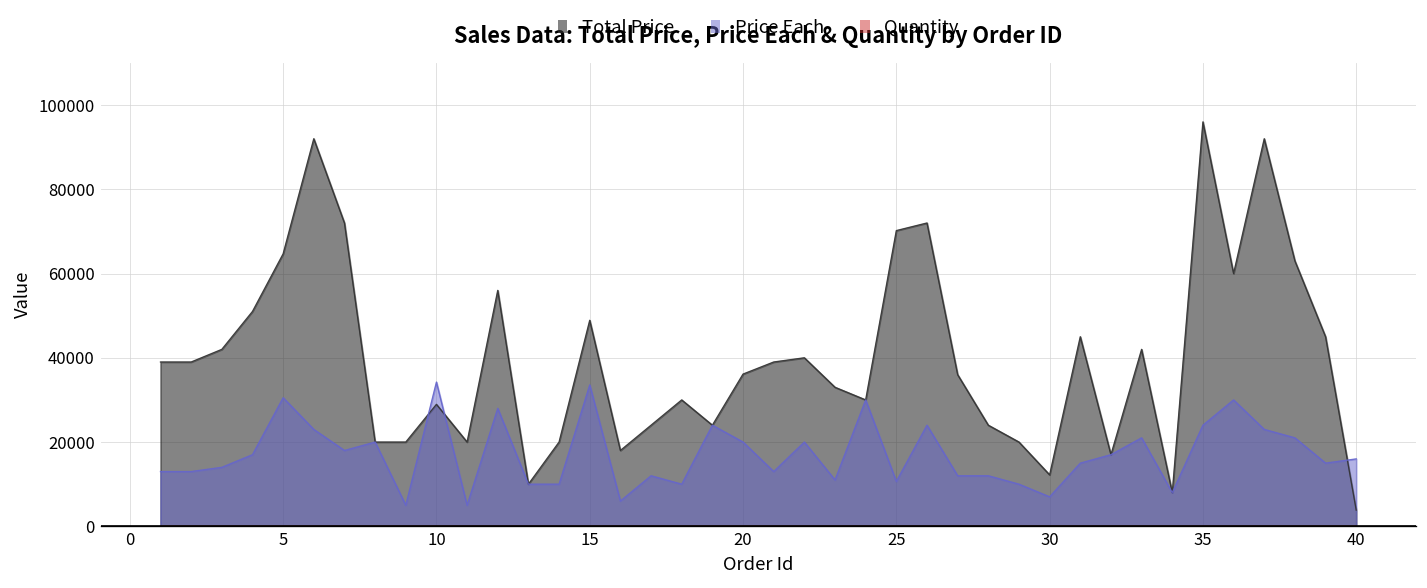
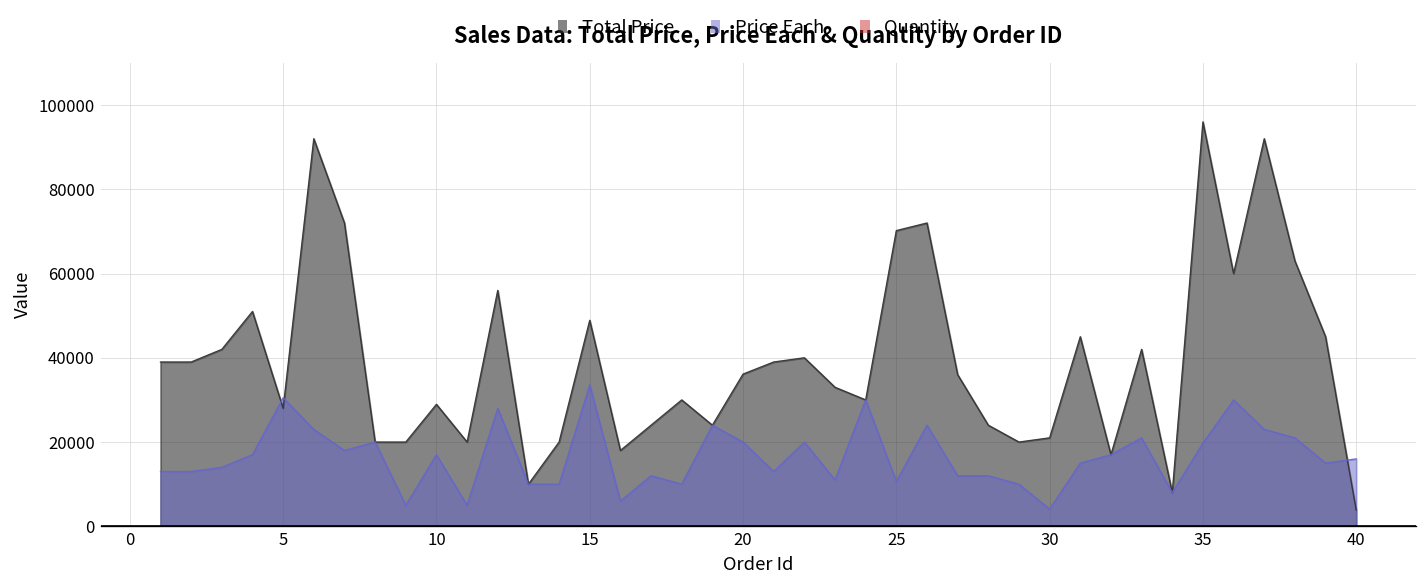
Total Price, 5: 65000 -> 28000
Price Each, 10: 34000 -> 17000
Total Price, 30: 12000 -> 21000
Price Each, 30: 7000 -> 4000
Price Each, 35: 24000 -> 20000
